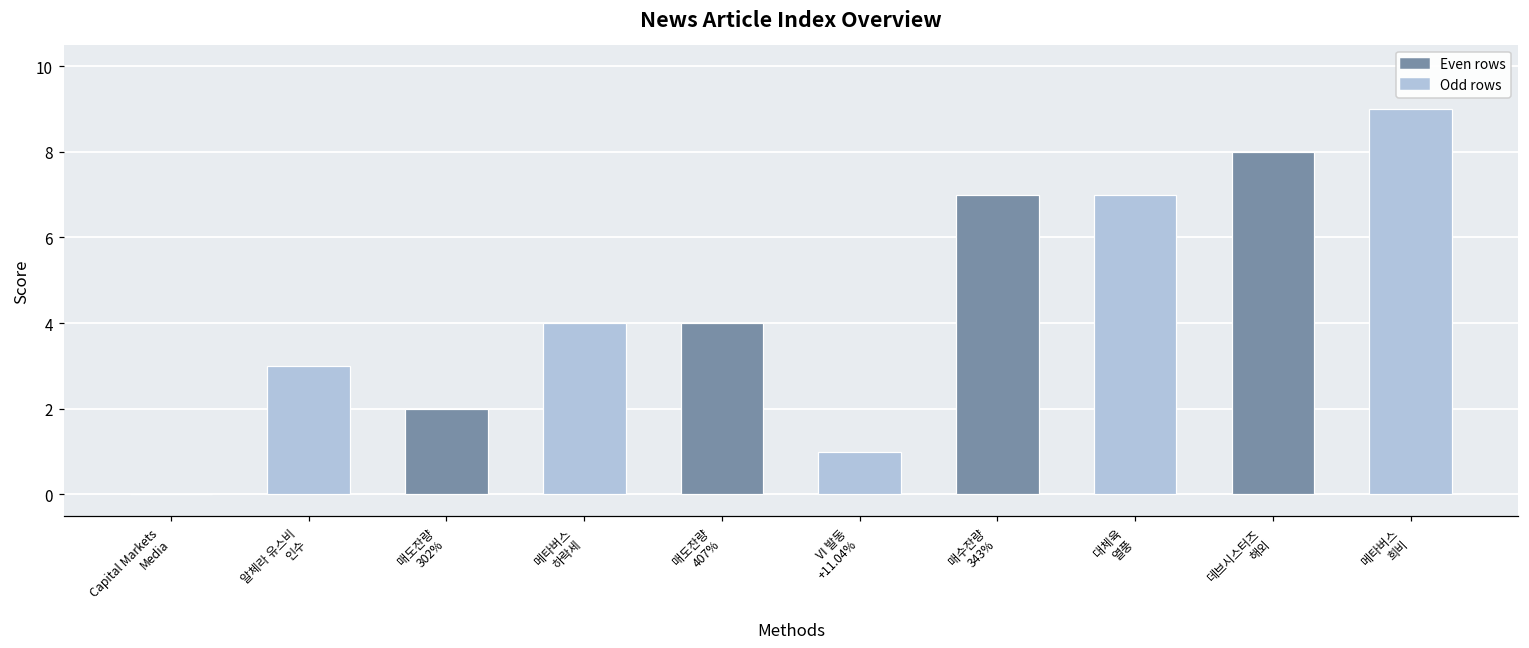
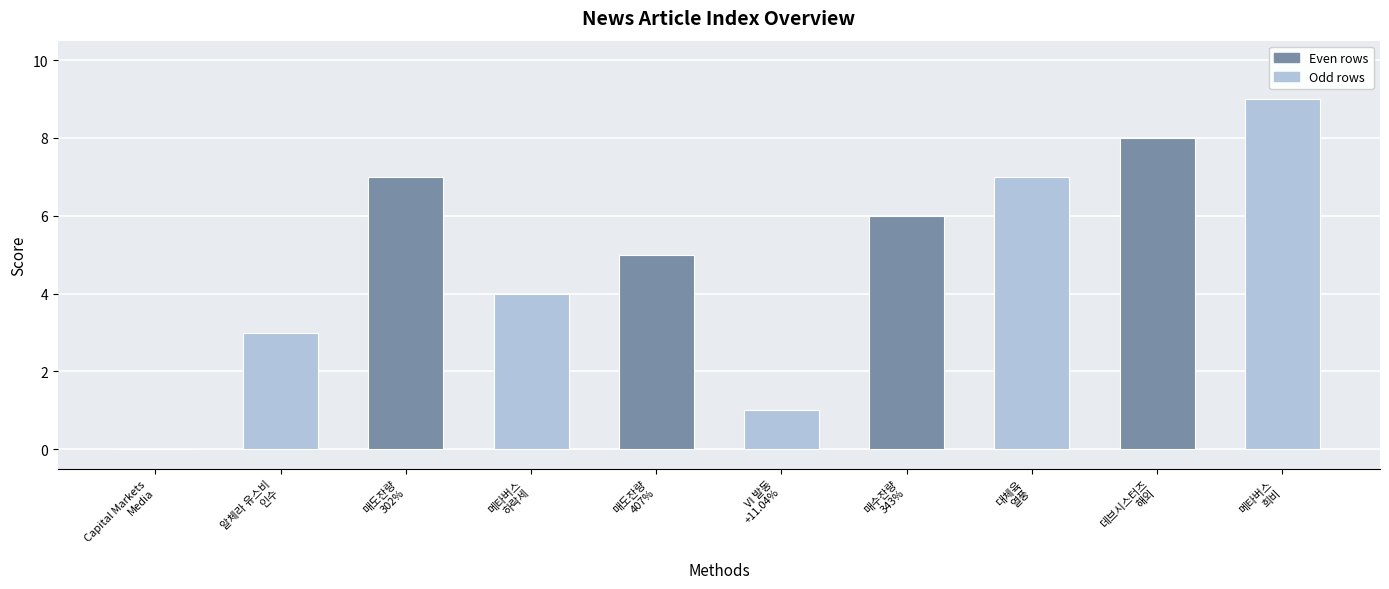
매도잔량 302%: 2 -> 7
매도잔량 407%: 4 -> 5
매수잔량 343%: 7 -> 6
